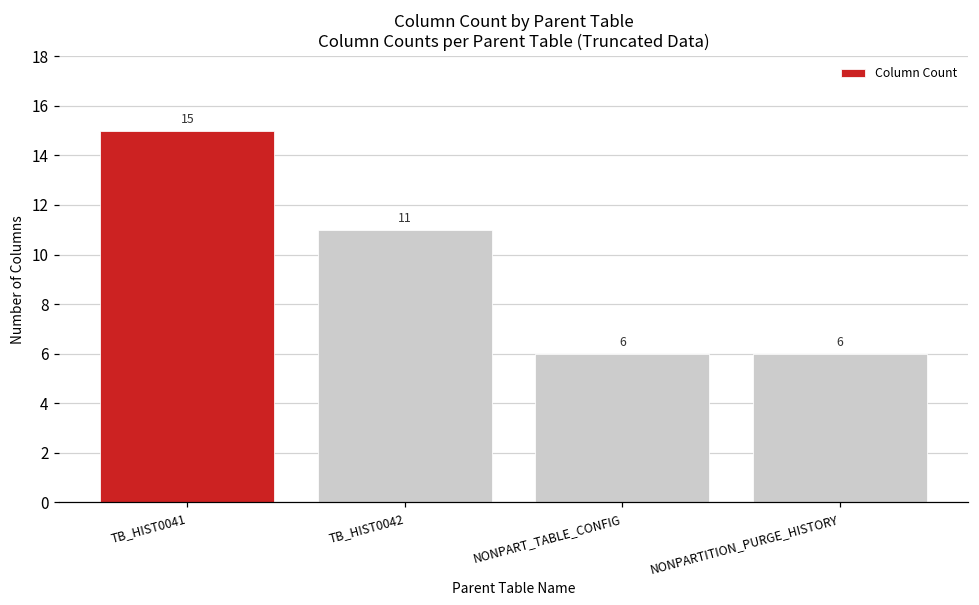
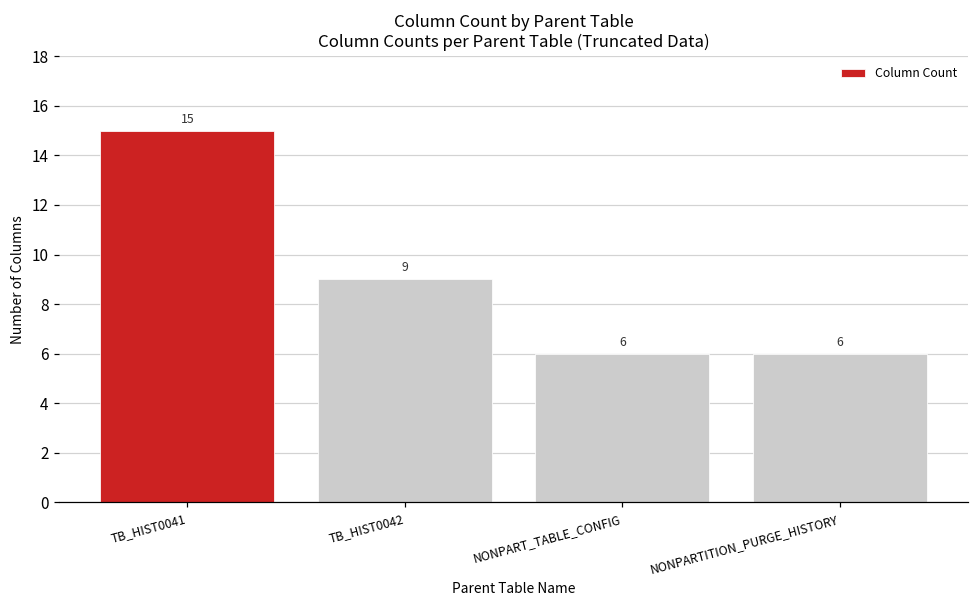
TB_HIST0042: 11 -> 9
